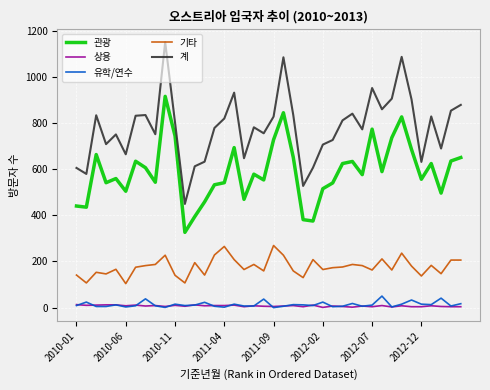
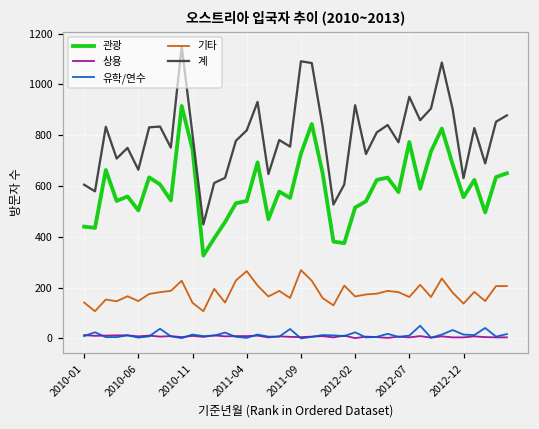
기타, 2010-06: 100 -> 150
계, 2011-09: 830 -> 1090
계, 2012-02: 710 -> 920
